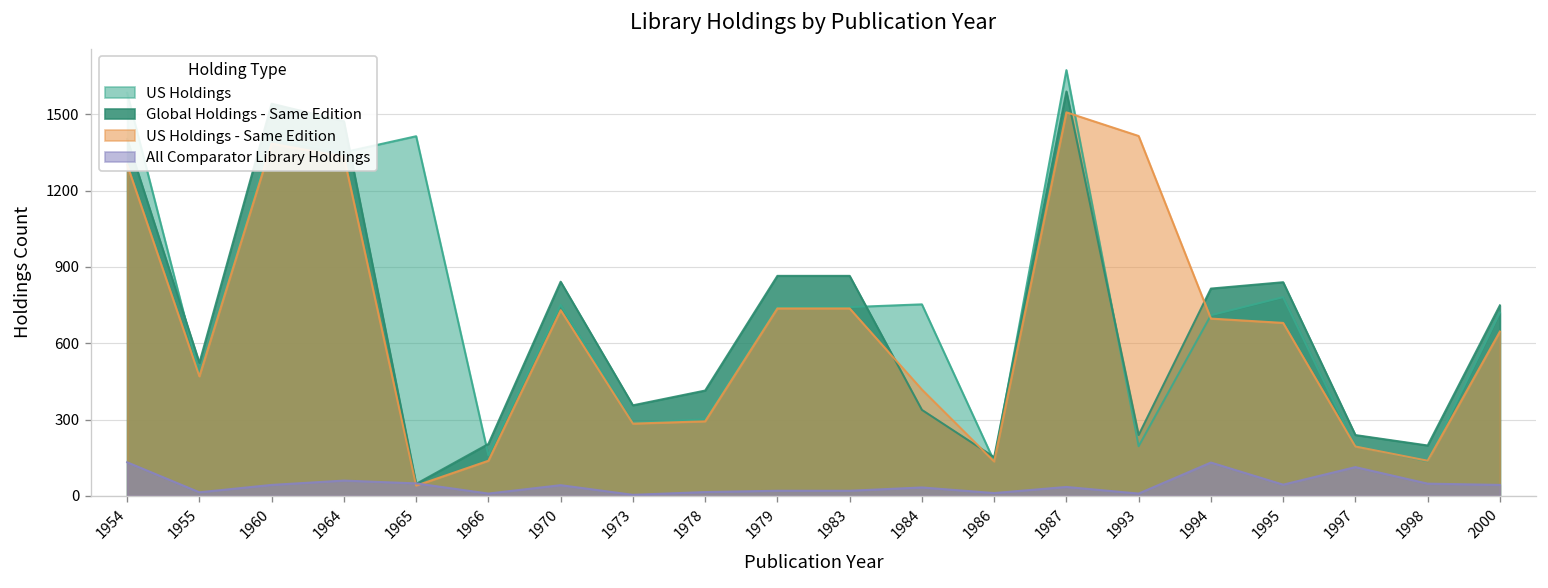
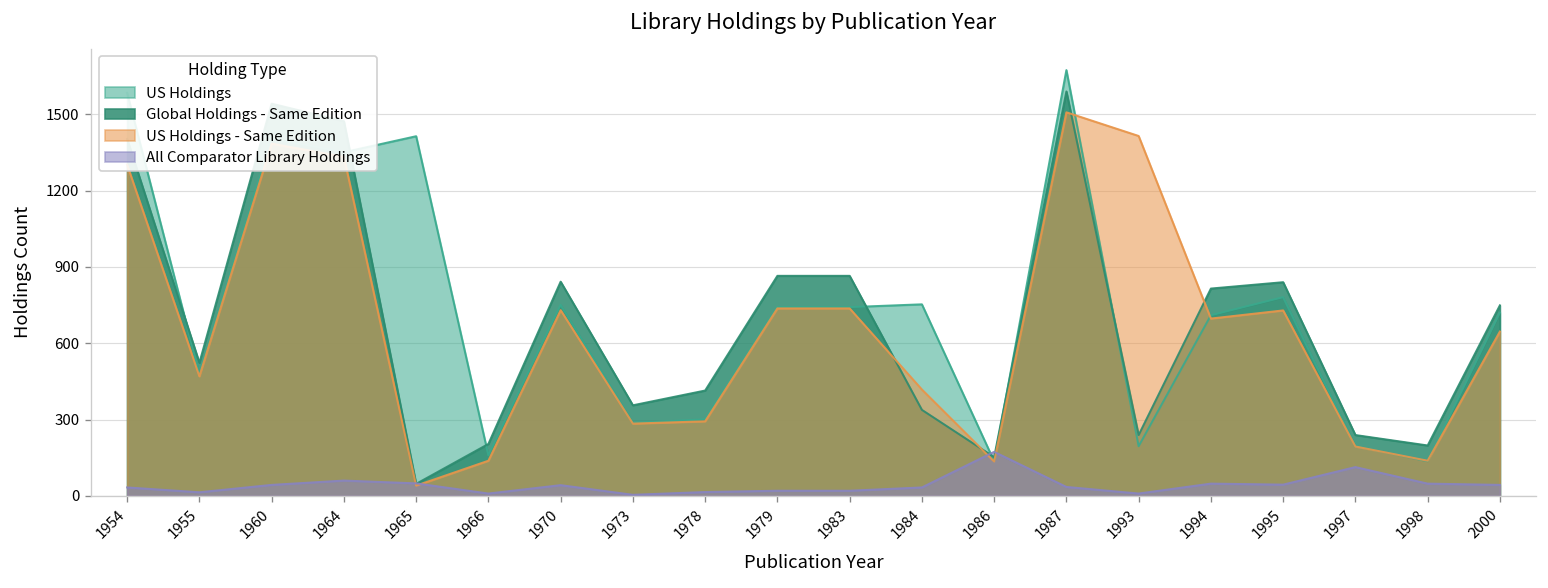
All Comparator Library Holdings, 1954: 130 -> 30
All Comparator Library Holdings, 1986: 10 -> 170
All Comparator Library Holdings, 1994: 130 -> 50
US Holdings - Same Edition, 1995: 680 -> 730
